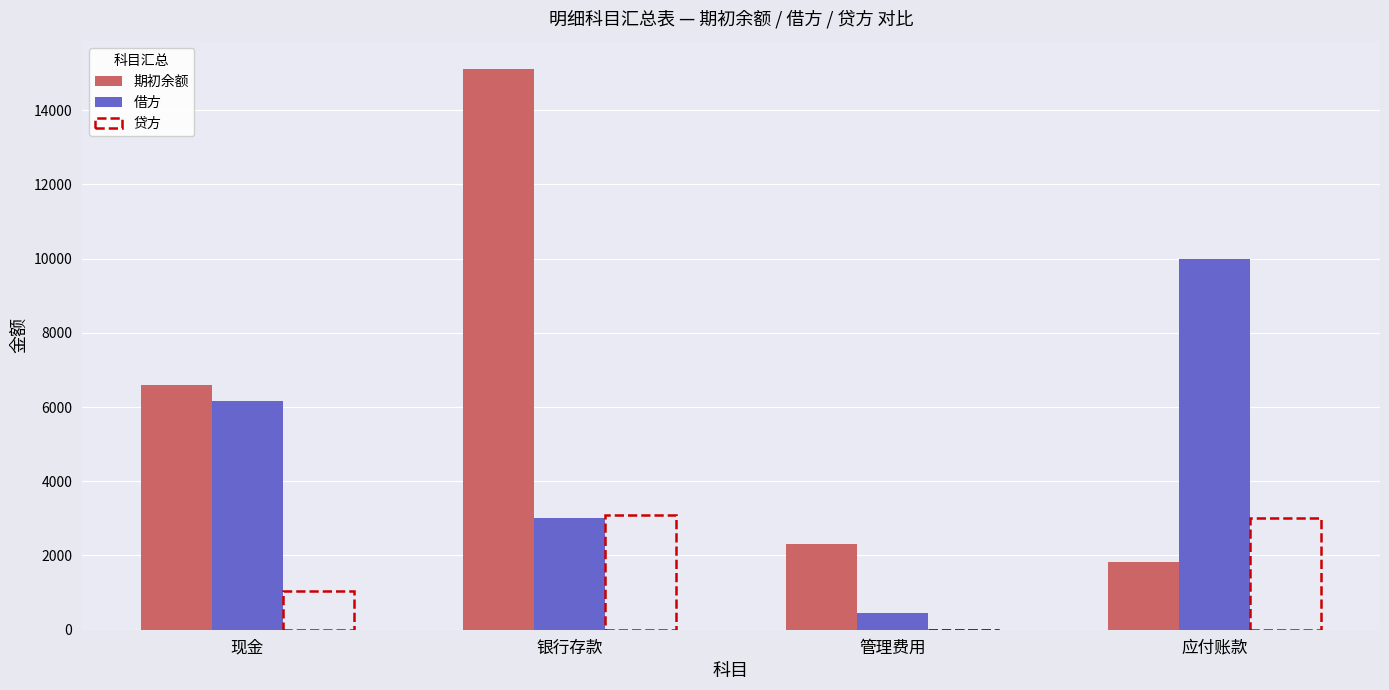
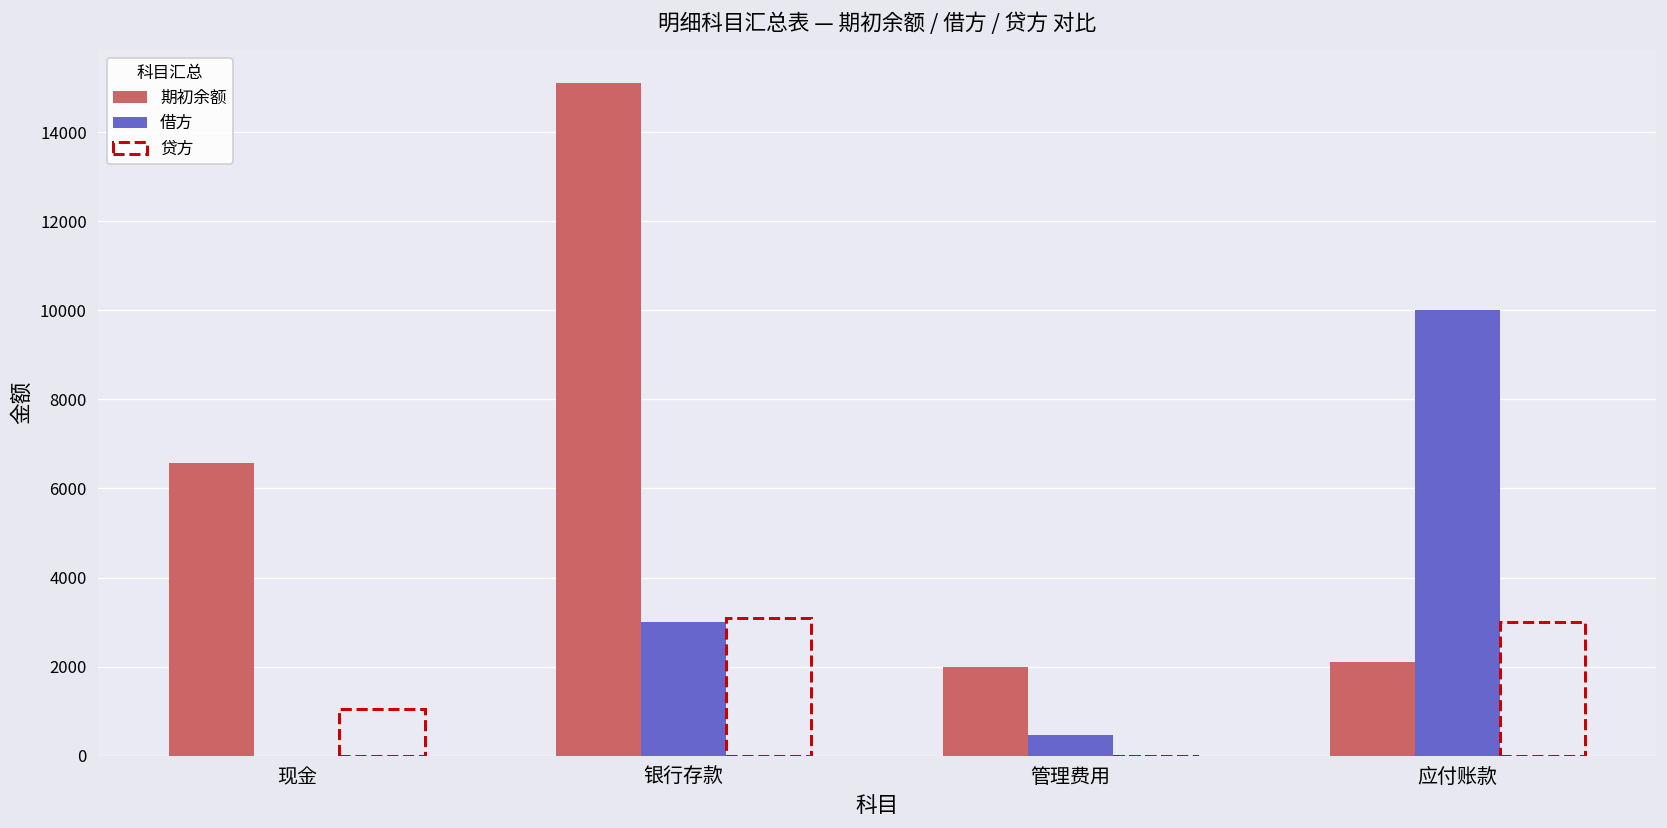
借方, 现金: 6200 -> 0
期初余额, 管理费用: 2300 -> 2000
期初余额, 应付账款: 1800 -> 2100
